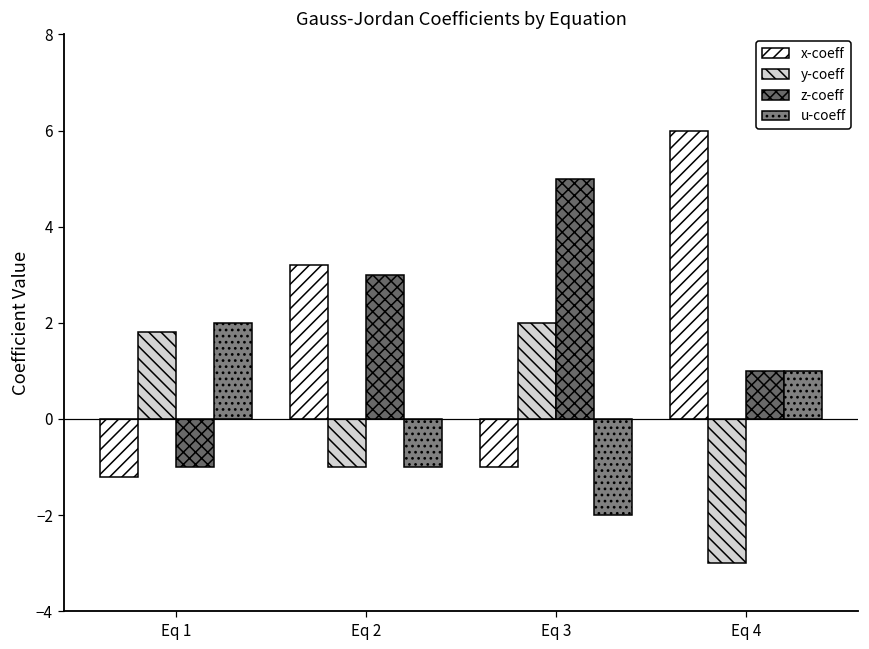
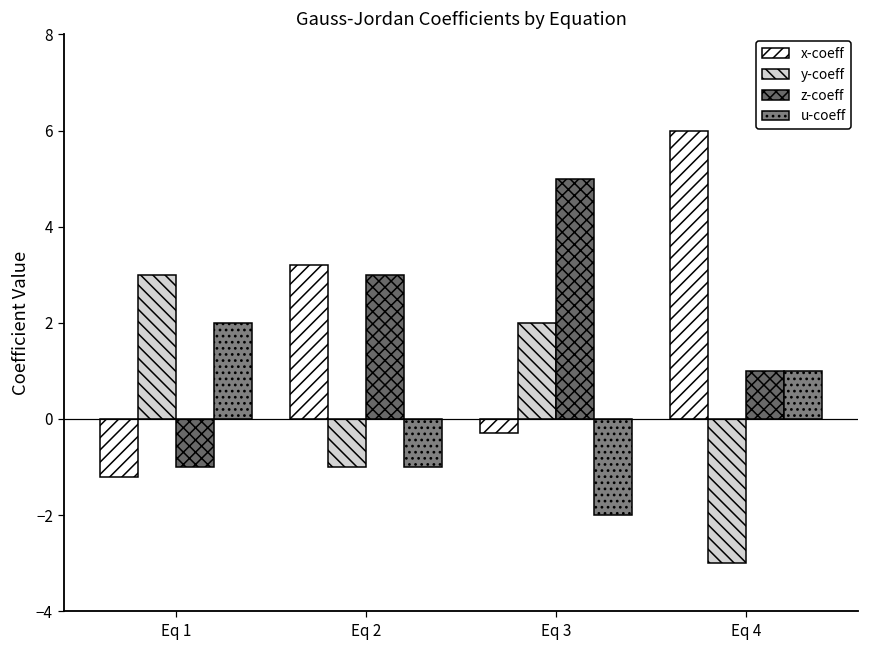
y-coeff, Eq 1: 1.8 -> 3.0
x-coeff, Eq 3: -1.0 -> -0.3
